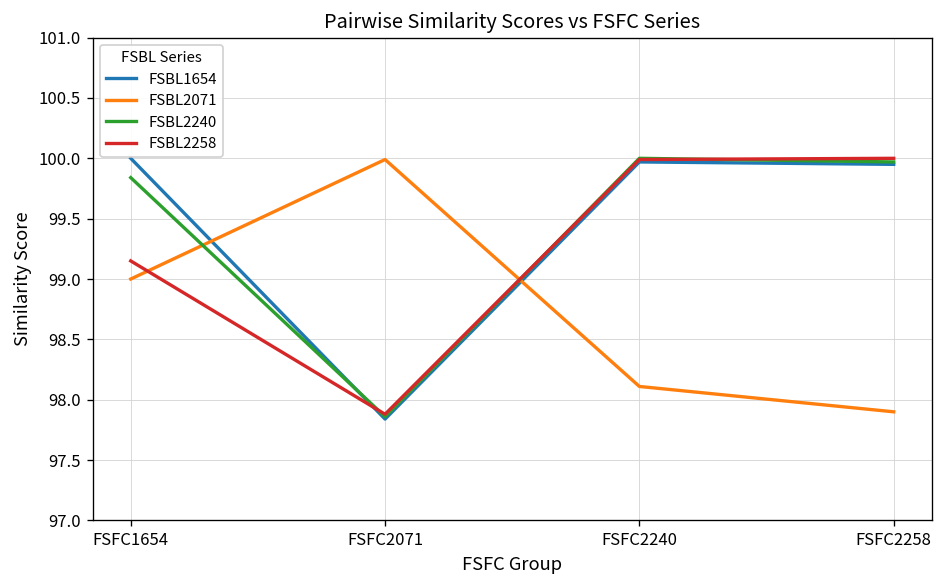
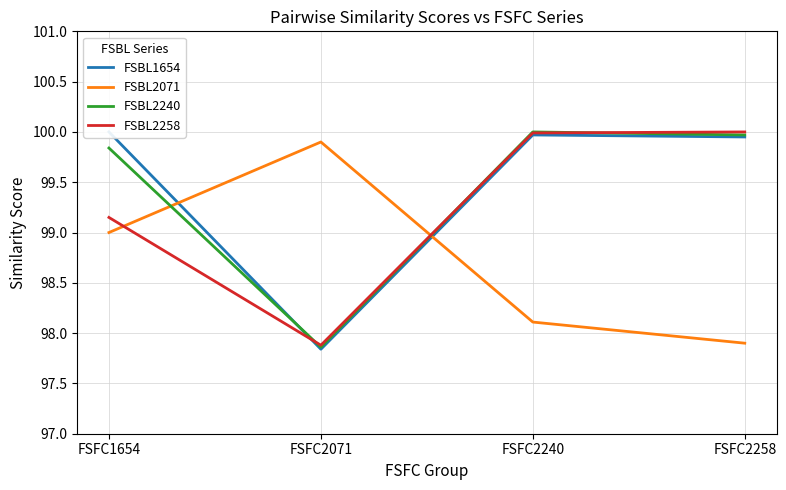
FSBL2071, FSFC2071: 99.99 -> 99.90
